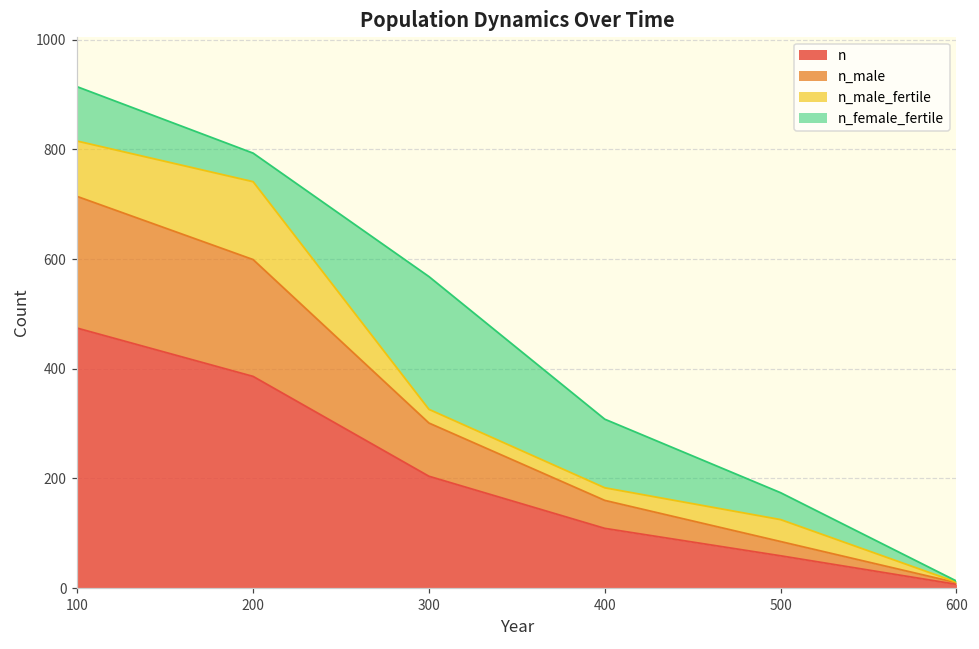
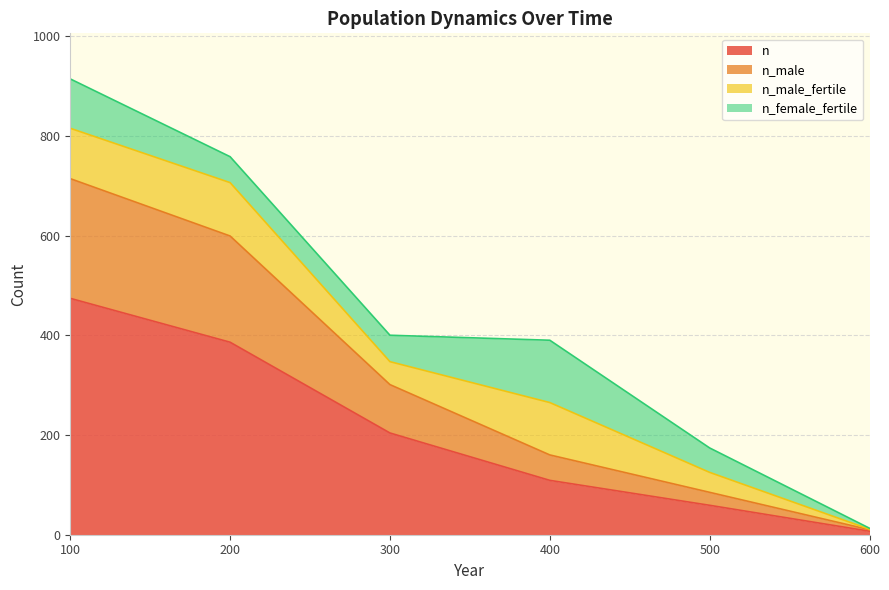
n_male_fertile, 200: 140 -> 110
n_male_fertile, 300: 30 -> 50
n_female_fertile, 300: 240 -> 50
n_male_fertile, 400: 20 -> 110
